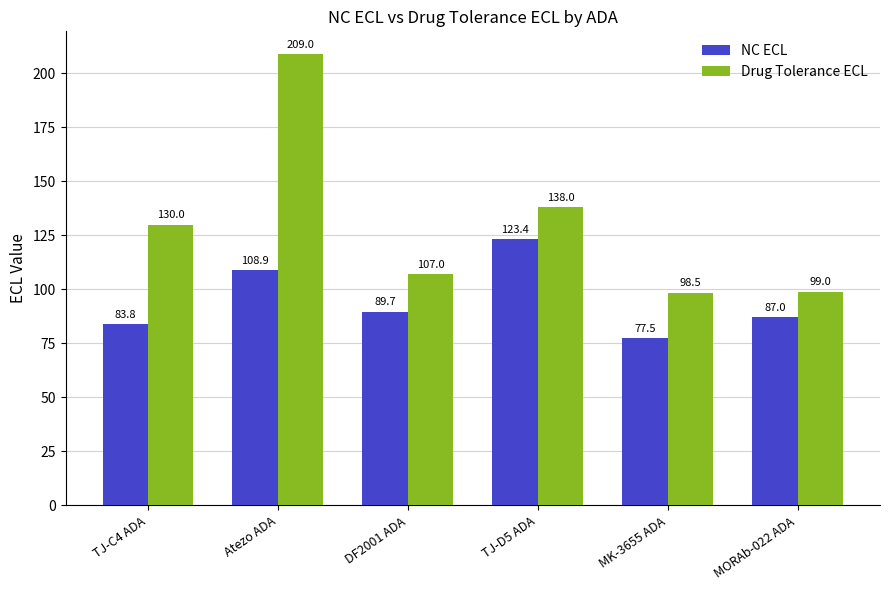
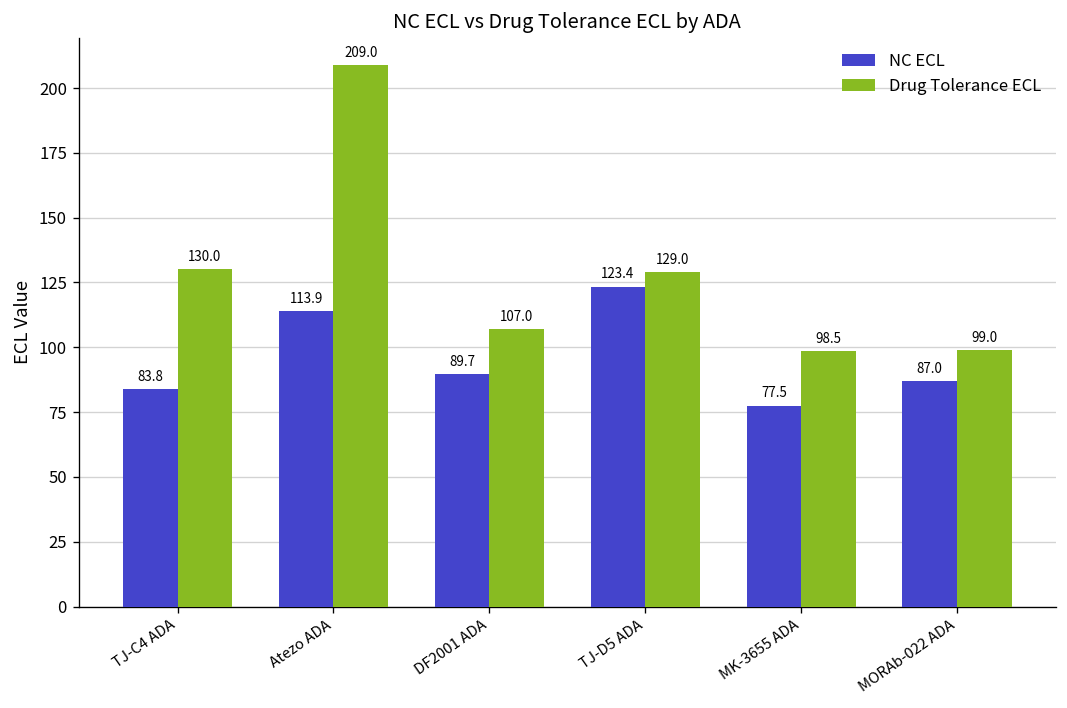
NC ECL, Atezo ADA: 108.9 -> 113.9
Drug Tolerance ECL, TJ-D5 ADA: 138.0 -> 129.0
